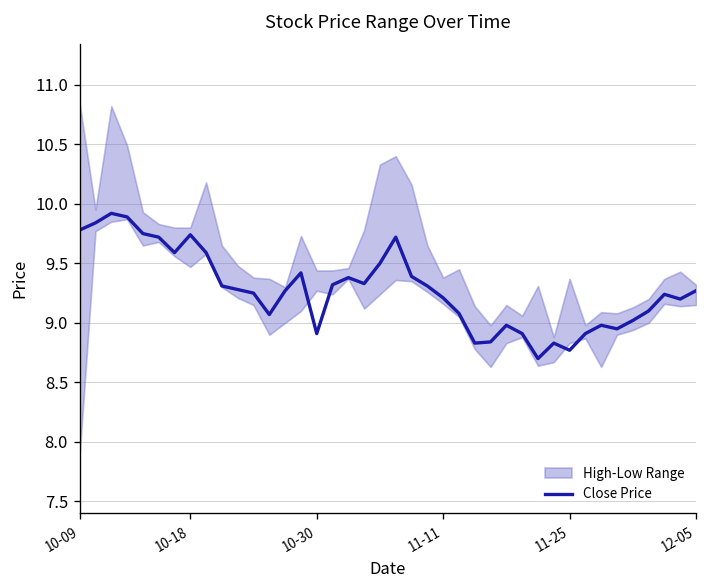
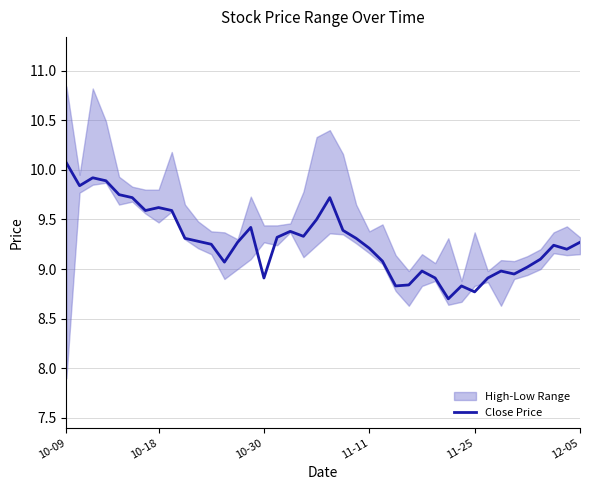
Close Price, 10-09: 9.8 -> 10.1
Close Price, 10-18: 9.7 -> 9.6
